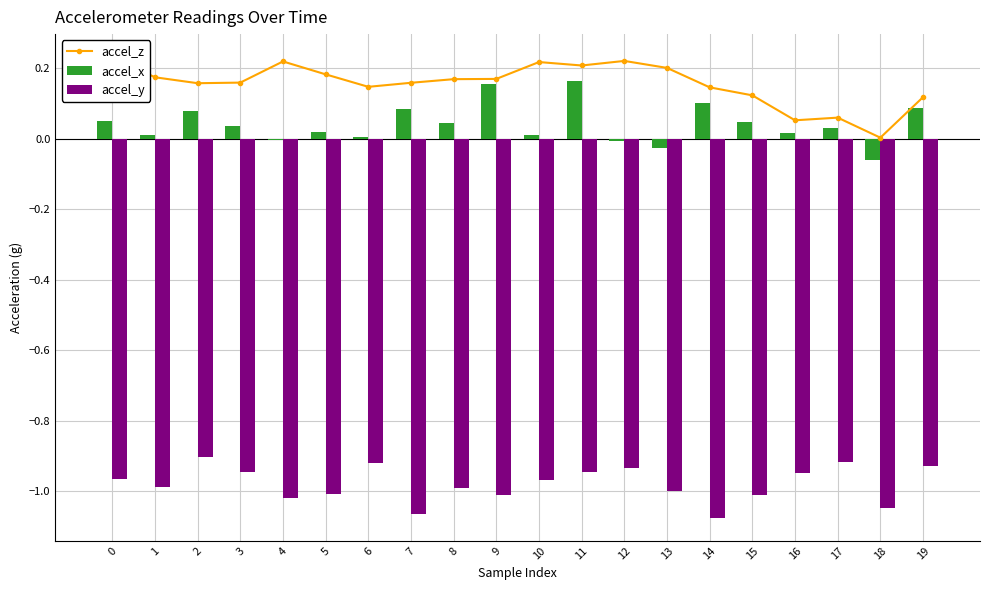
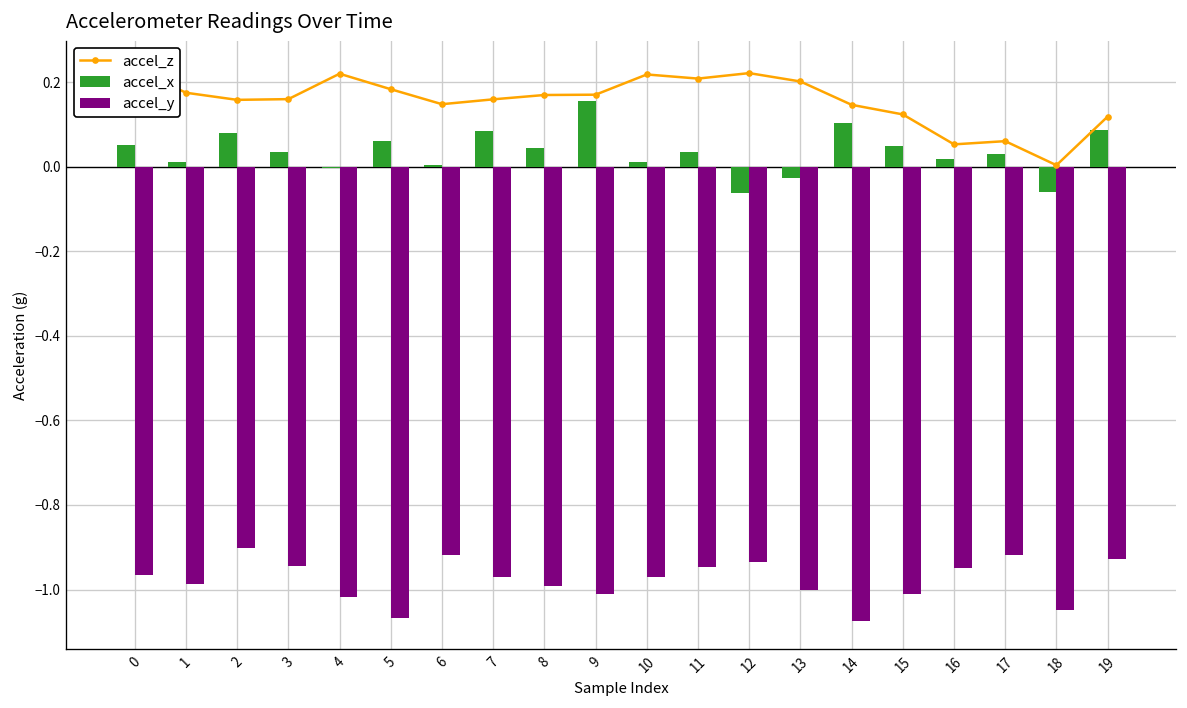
accel_x, 5: 0.02 -> 0.06
accel_y, 5: -1.01 -> -1.07
accel_y, 7: -1.06 -> -0.97
accel_x, 11: 0.16 -> 0.03
accel_x, 12: 0.00 -> -0.06
